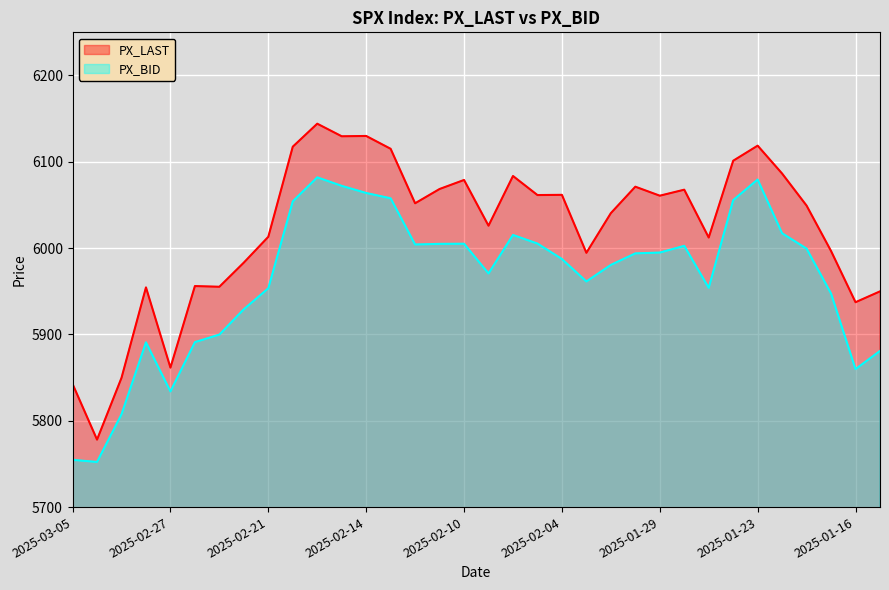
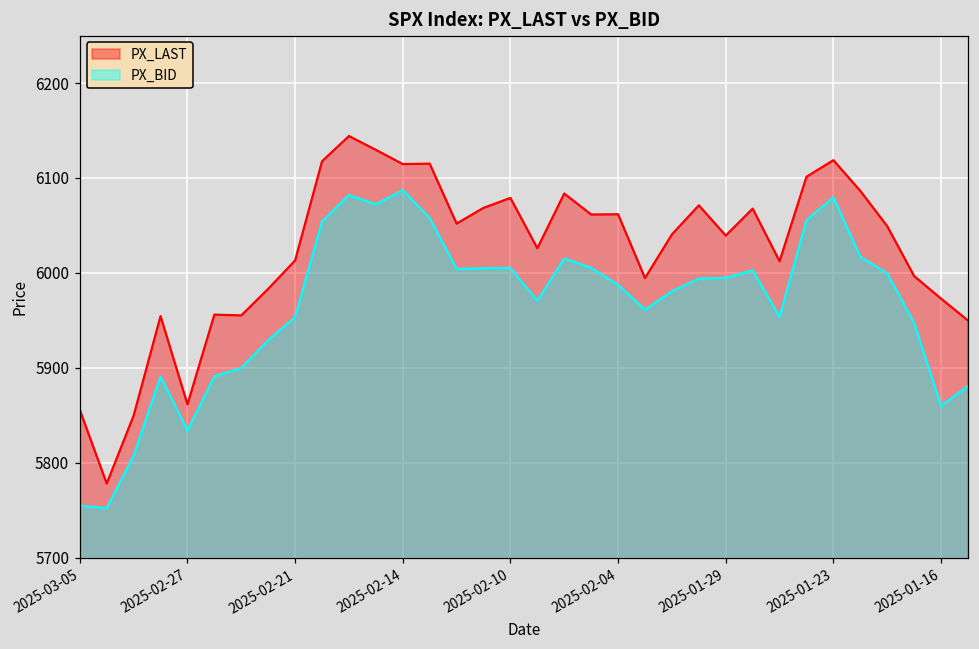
PX_LAST, 2025-03-05: 5840 -> 5860
PX_LAST, 2025-02-14: 6130 -> 6110
PX_BID, 2025-02-14: 6060 -> 6090
PX_LAST, 2025-01-29: 6060 -> 6040
PX_LAST, 2025-01-16: 5940 -> 5970
